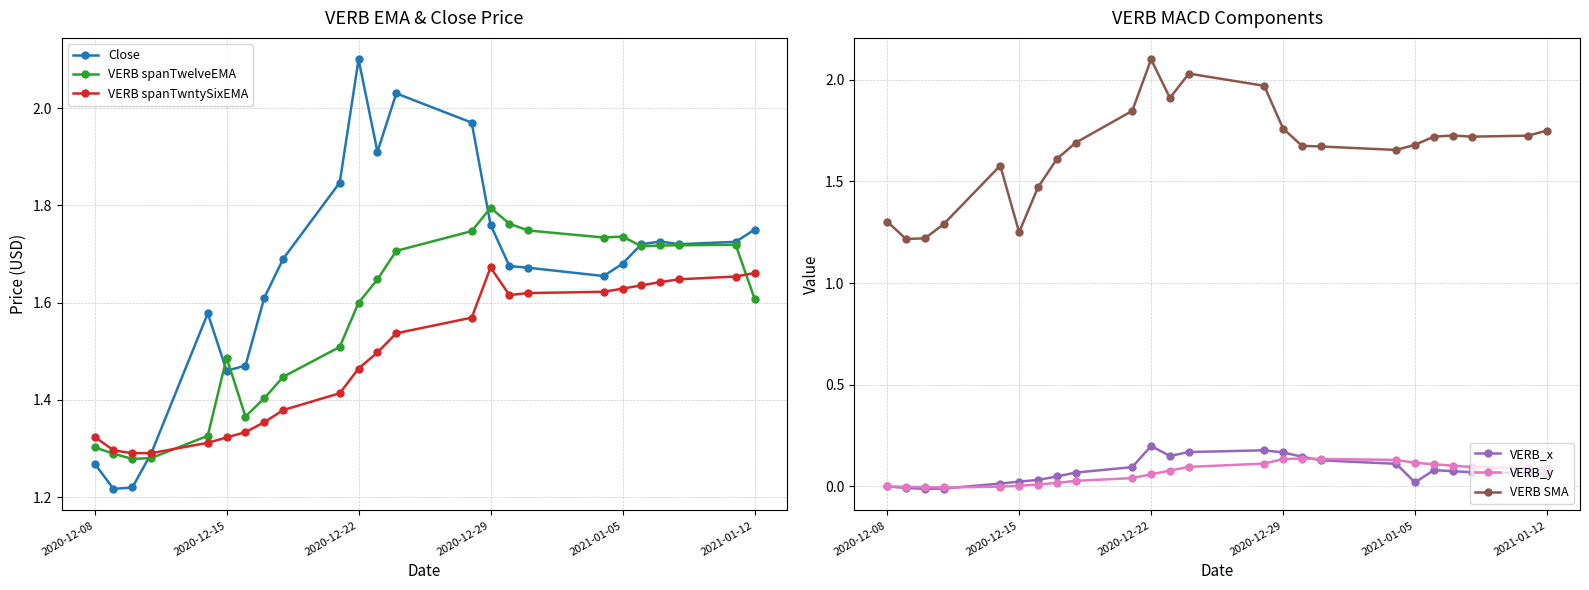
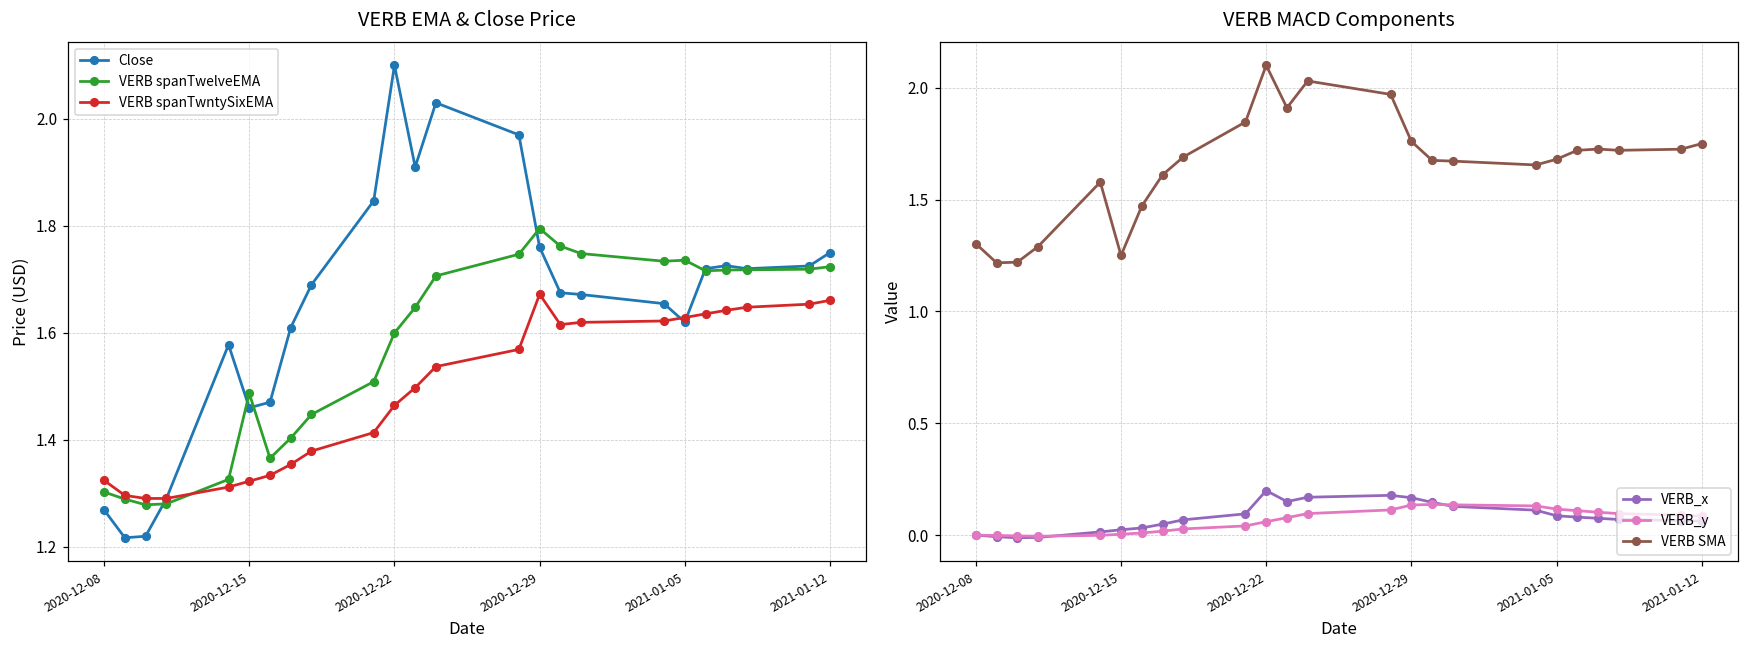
VERB EMA & Close Price, Close, 2021-01-05: 1.68 -> 1.62
VERB EMA & Close Price, VERB spanTwelveEMA, 2021-01-12: 1.61 -> 1.72
VERB MACD Components, VERB_x, 2021-01-05: 0.02 -> 0.09
